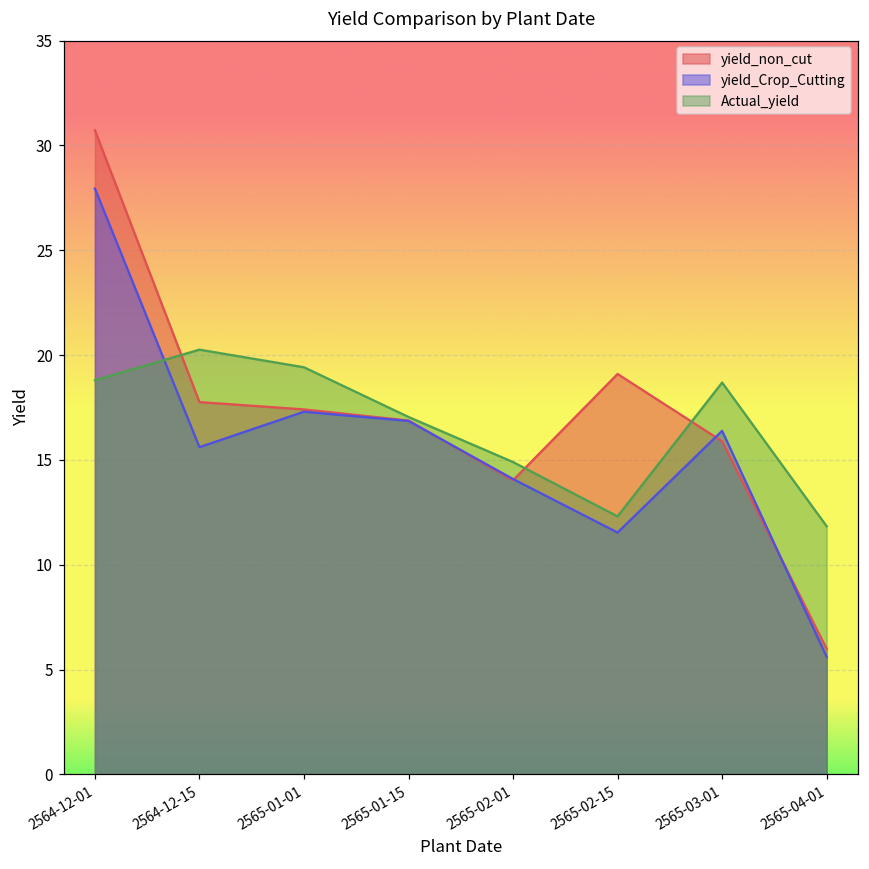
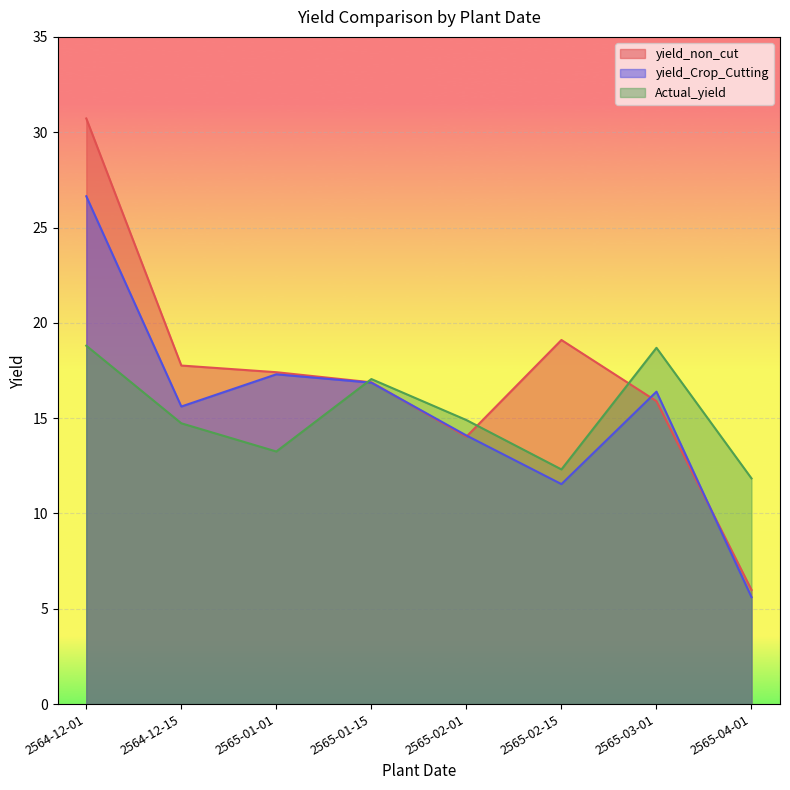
yield_Crop_Cutting, 2564-12-01: 27.9 -> 26.6
Actual_yield, 2564-12-15: 20.3 -> 14.7
Actual_yield, 2565-01-01: 19.4 -> 13.3
